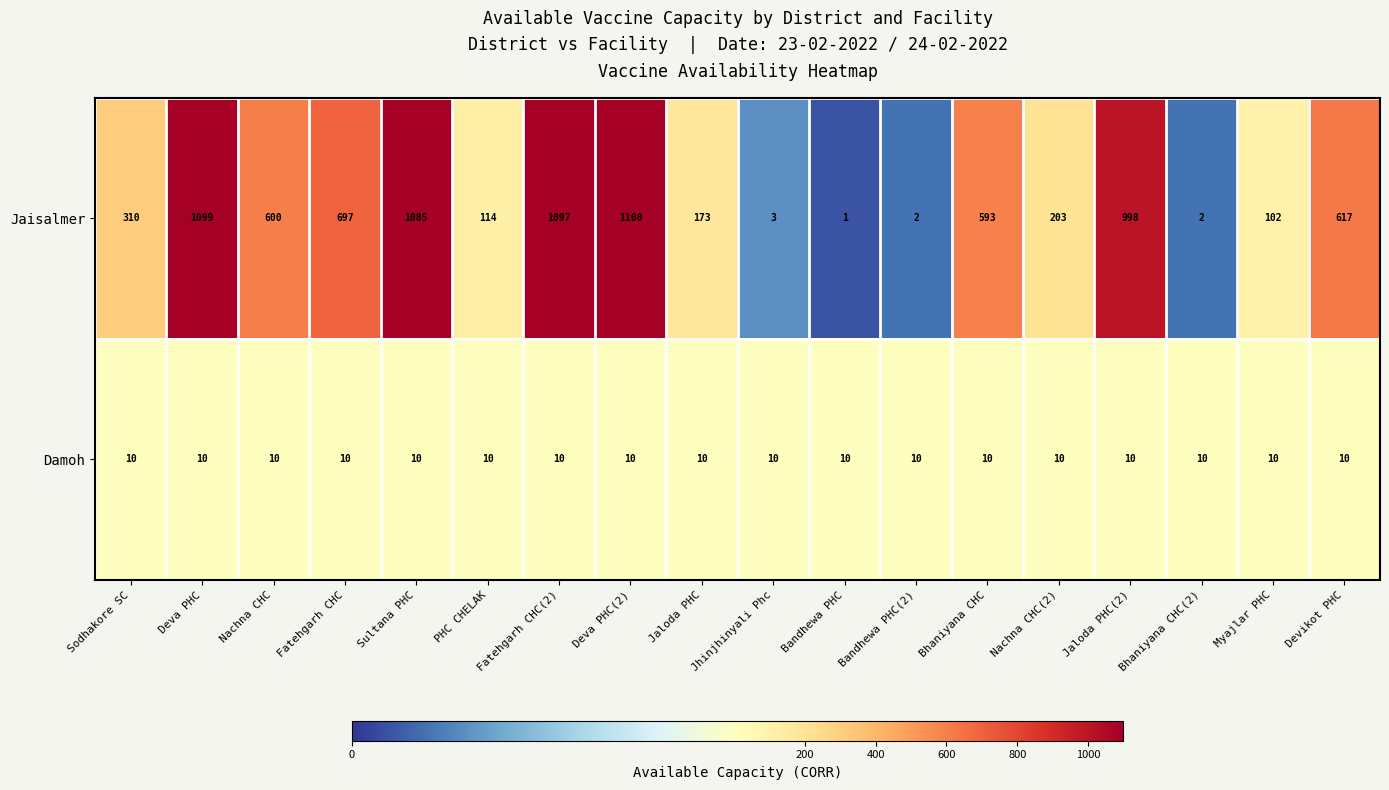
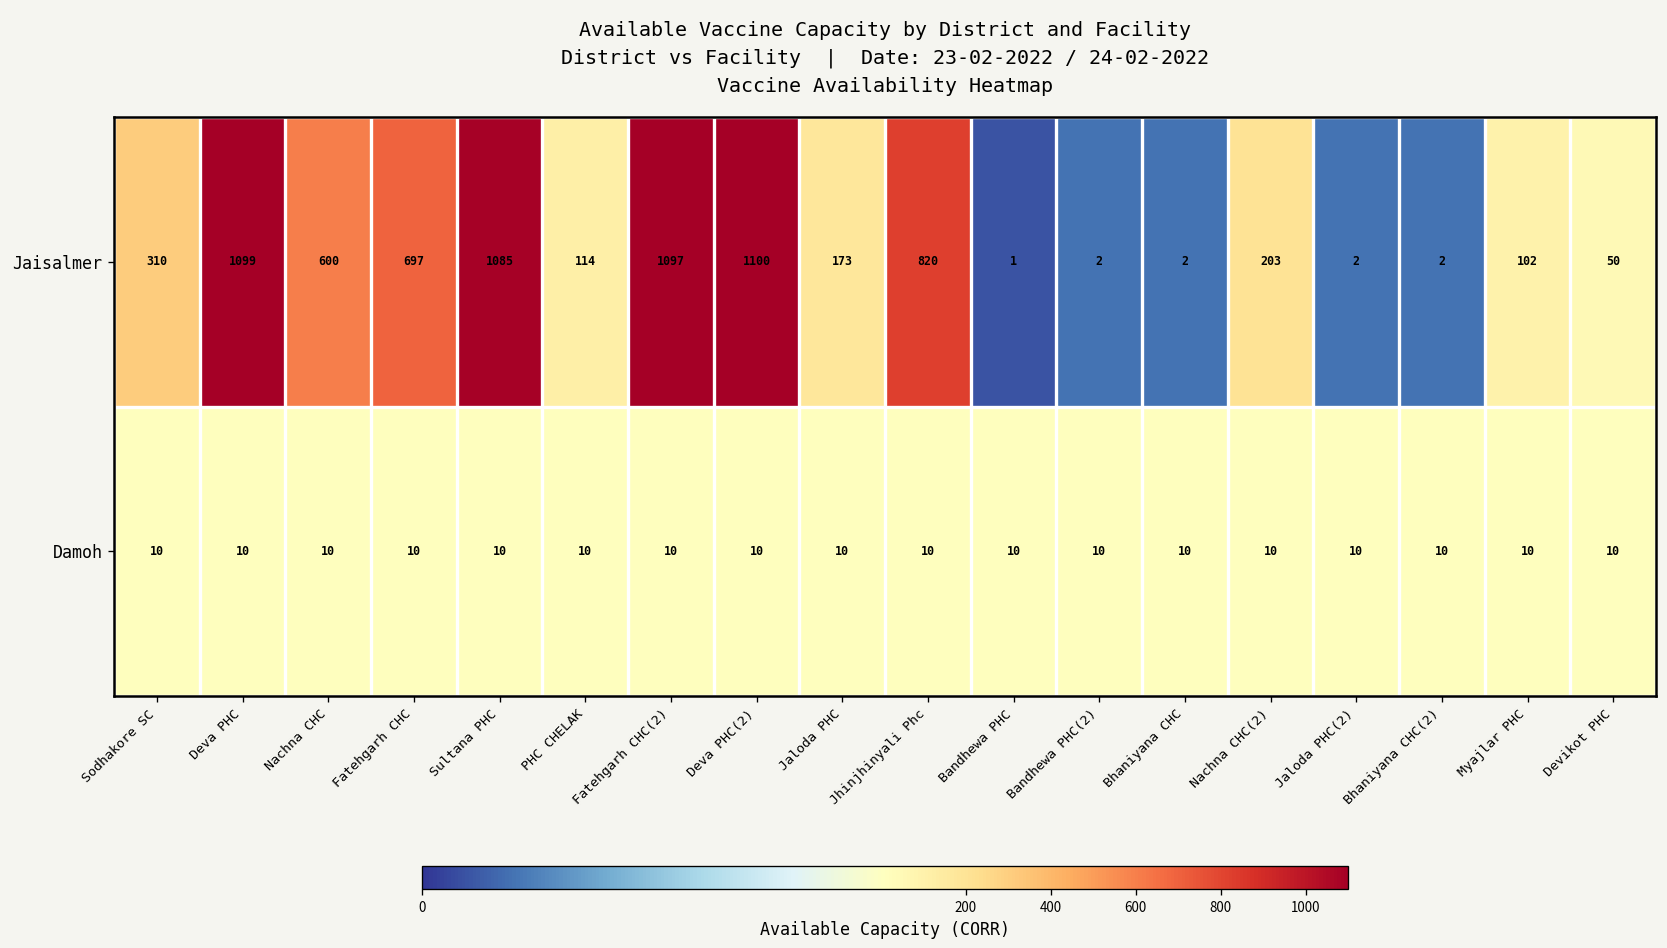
Jaisalmer, Jhinjhinyali Phc: 3 -> 820
Jaisalmer, Bhaniyana CHC: 593 -> 2
Jaisalmer, Jaloda PHC(2): 998 -> 2
Jaisalmer, Devikot PHC: 617 -> 50
